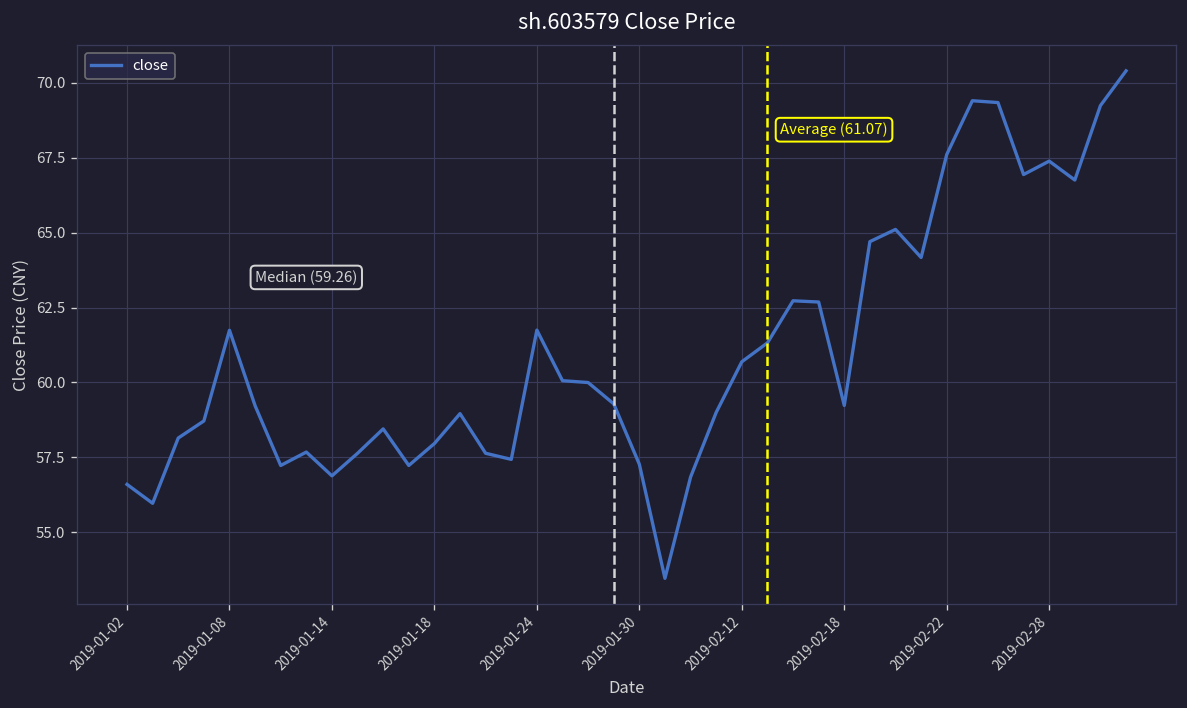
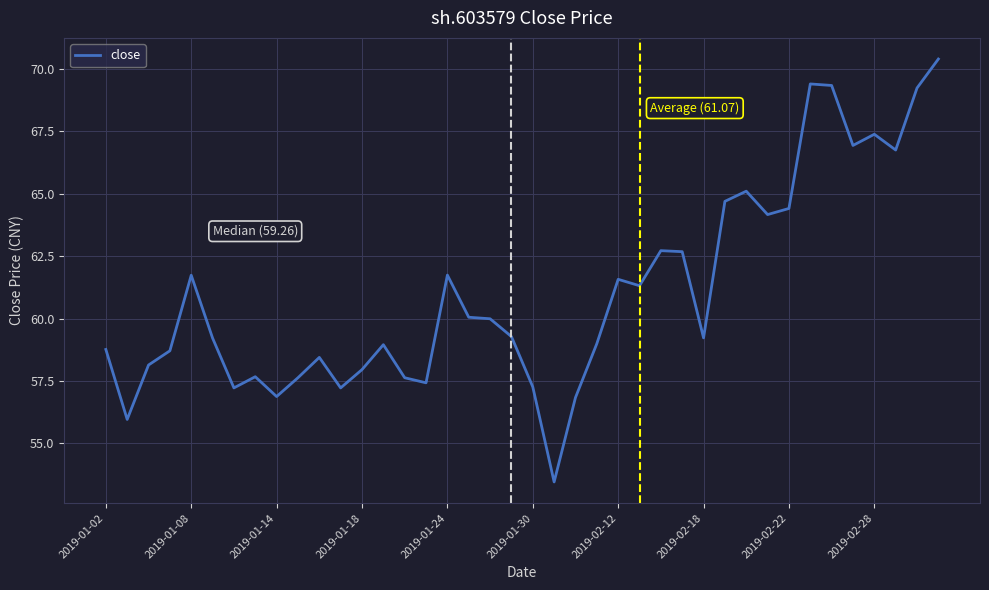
2019-01-02: 56.6 -> 58.8
2019-02-12: 60.7 -> 61.6
2019-02-22: 67.6 -> 64.4
